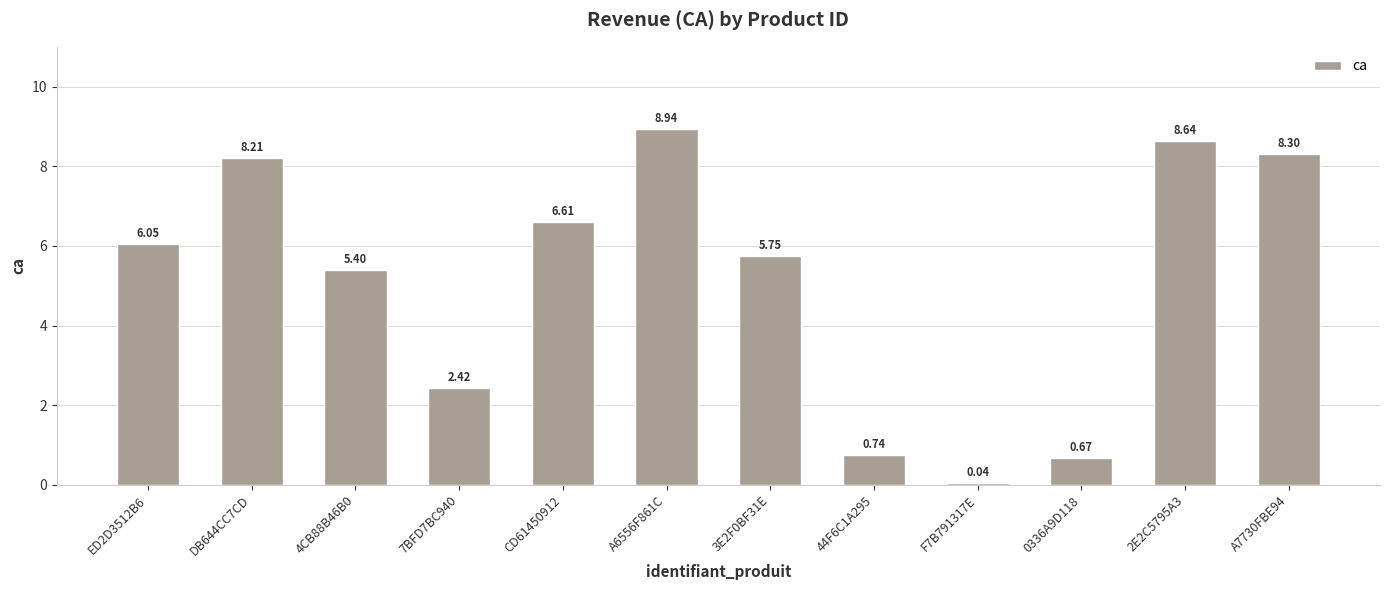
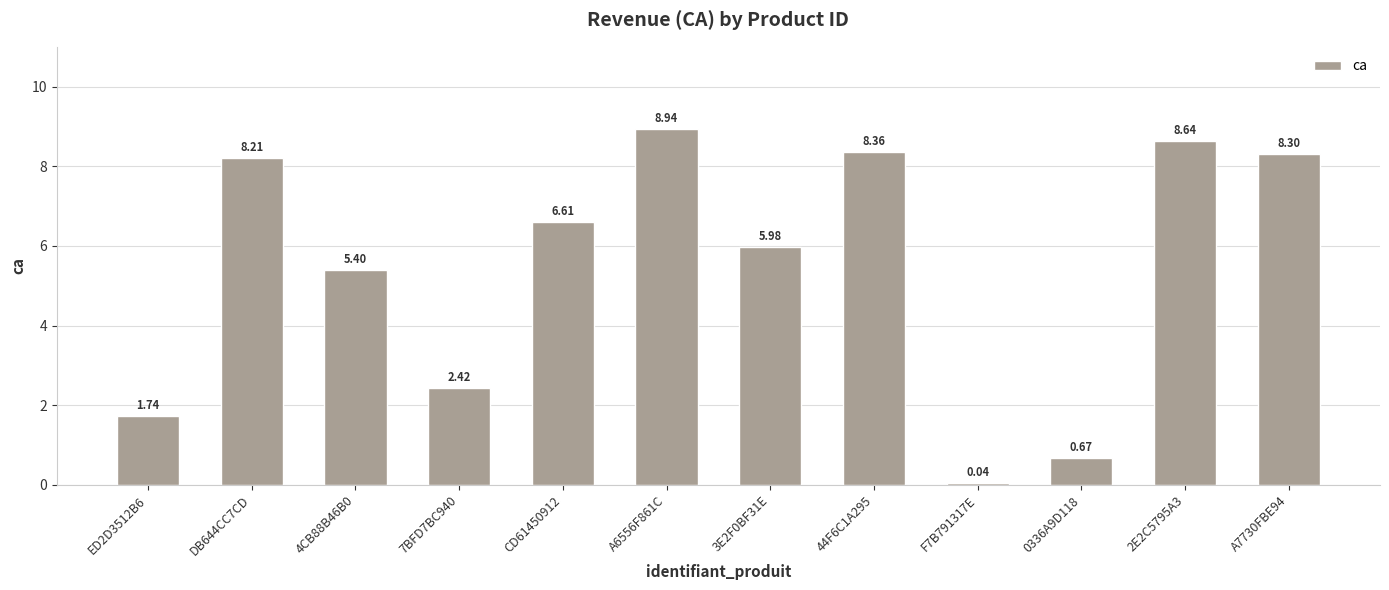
ED2D3512B6: 6.05 -> 1.74
3E2F0BF31E: 5.75 -> 5.98
44F6C1A295: 0.74 -> 8.36
